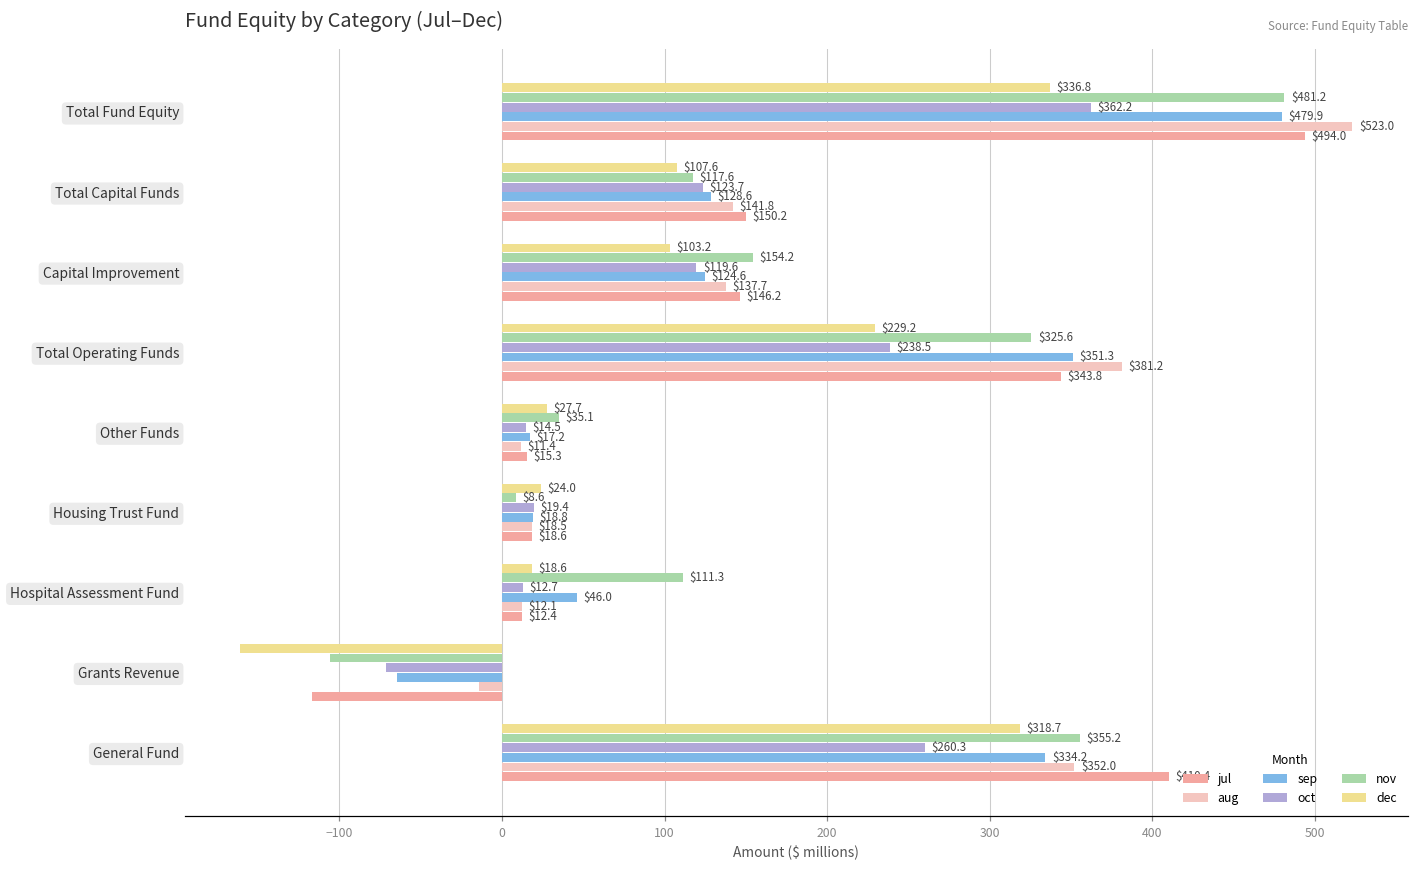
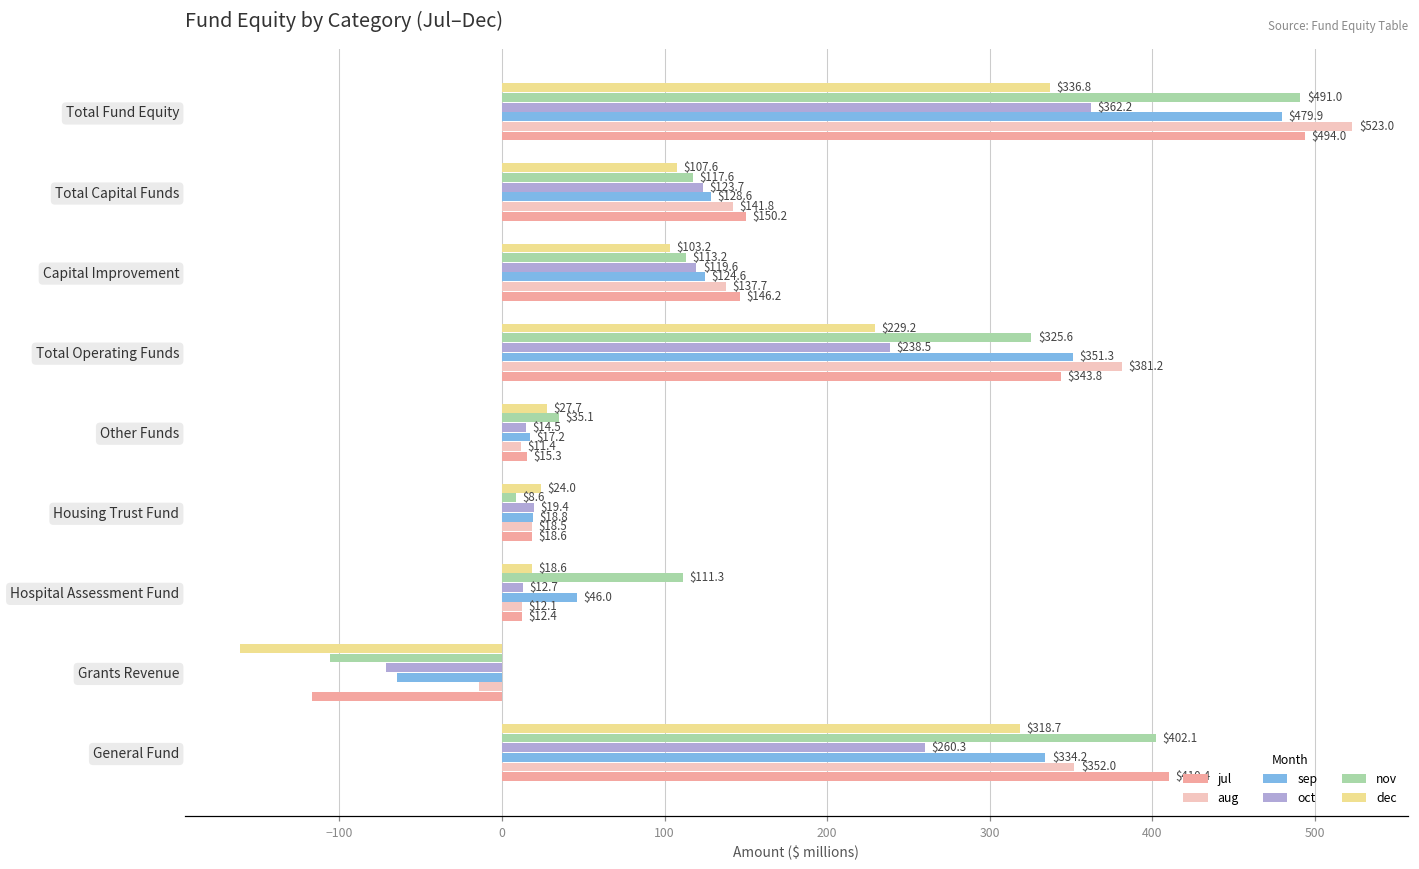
nov, Total Fund Equity: $481.2 -> $491.0
nov, Capital Improvement: $154.2 -> $113.2
nov, General Fund: $355.2 -> $402.1
